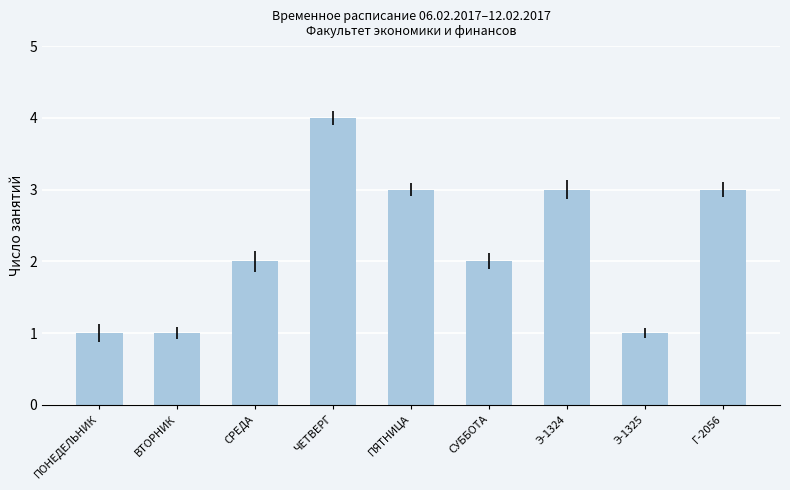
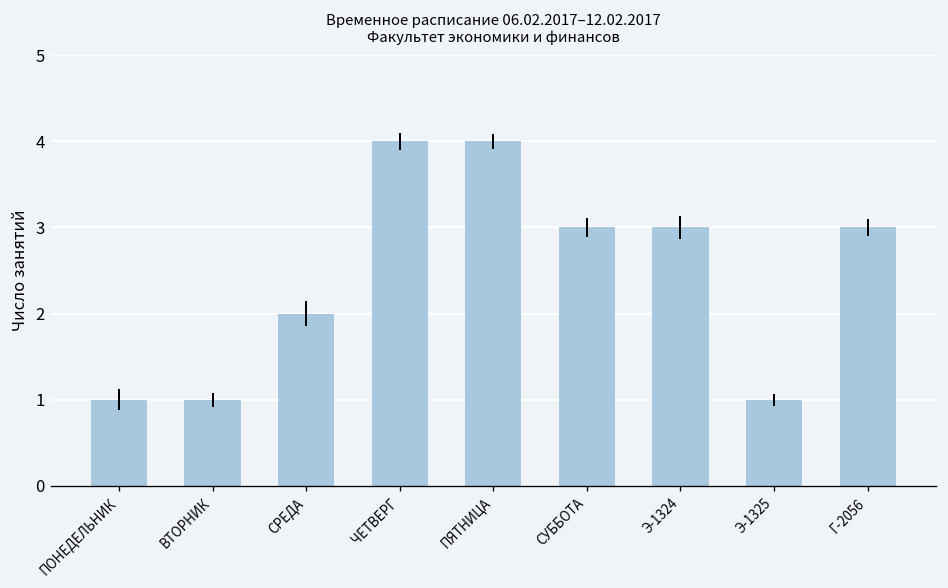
ПЯТНИЦА: 3 -> 4
СУББОТА: 2 -> 3
